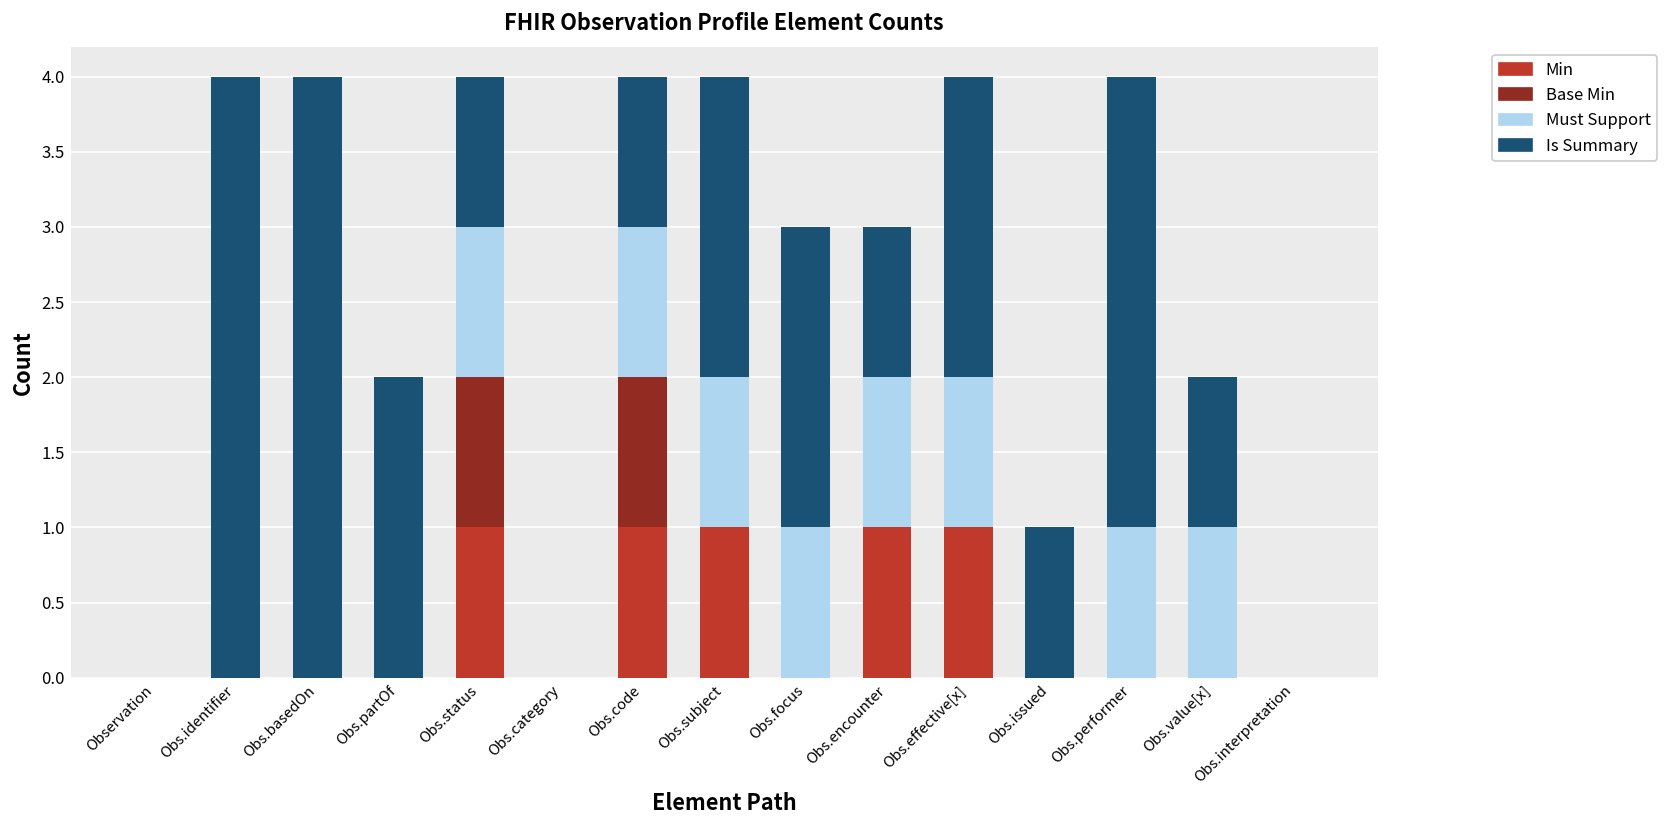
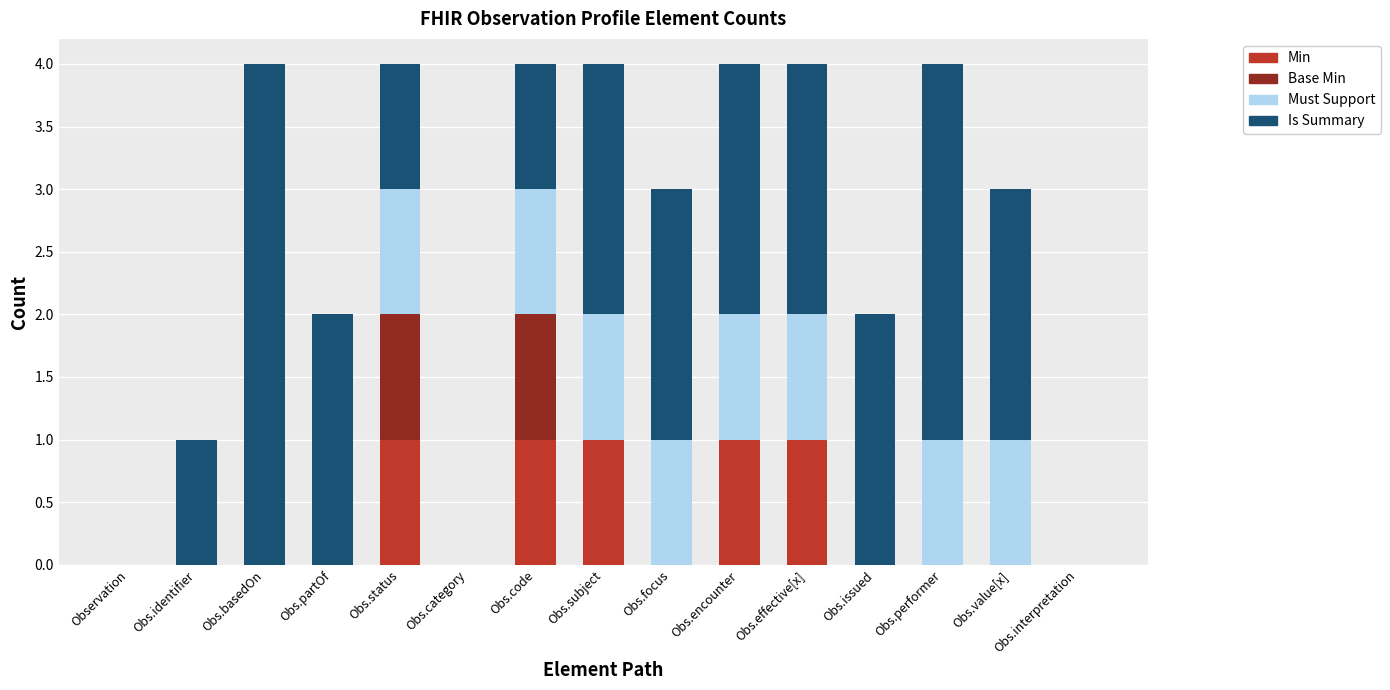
Is Summary, Obs.identifier: 4 -> 1
Is Summary, Obs.encounter: 1 -> 2
Is Summary, Obs.issued: 1 -> 2
Is Summary, Obs.value[x]: 1 -> 2
